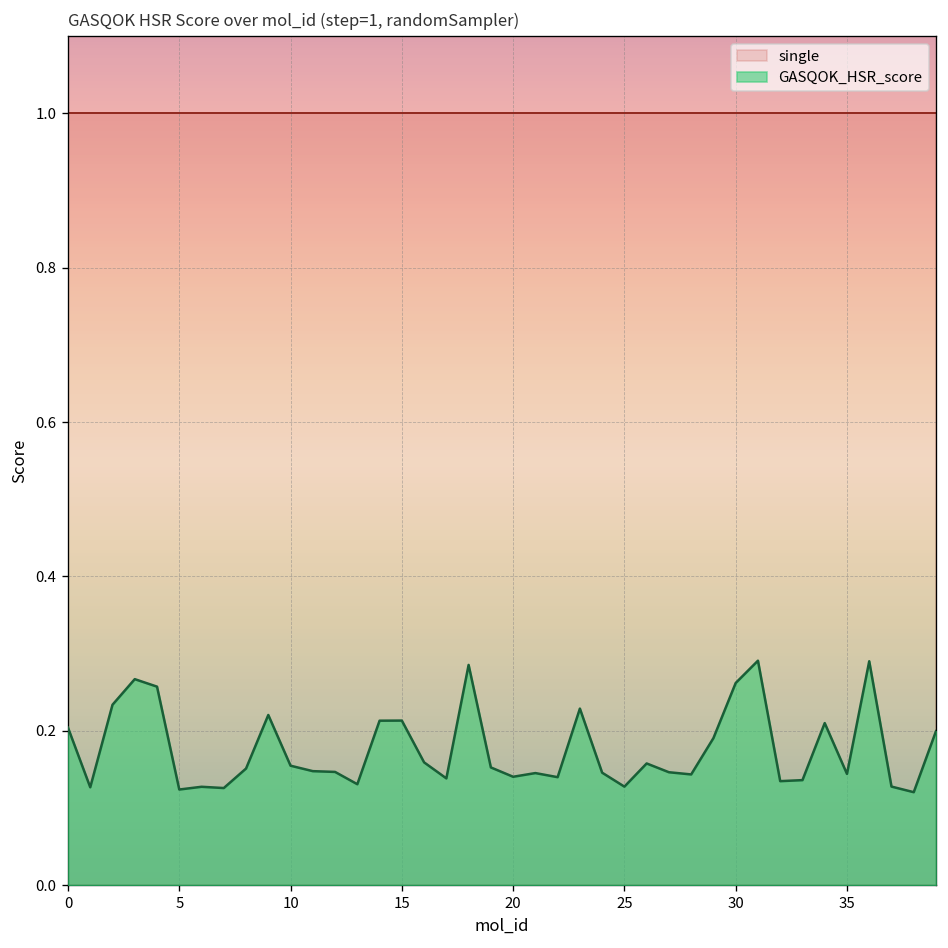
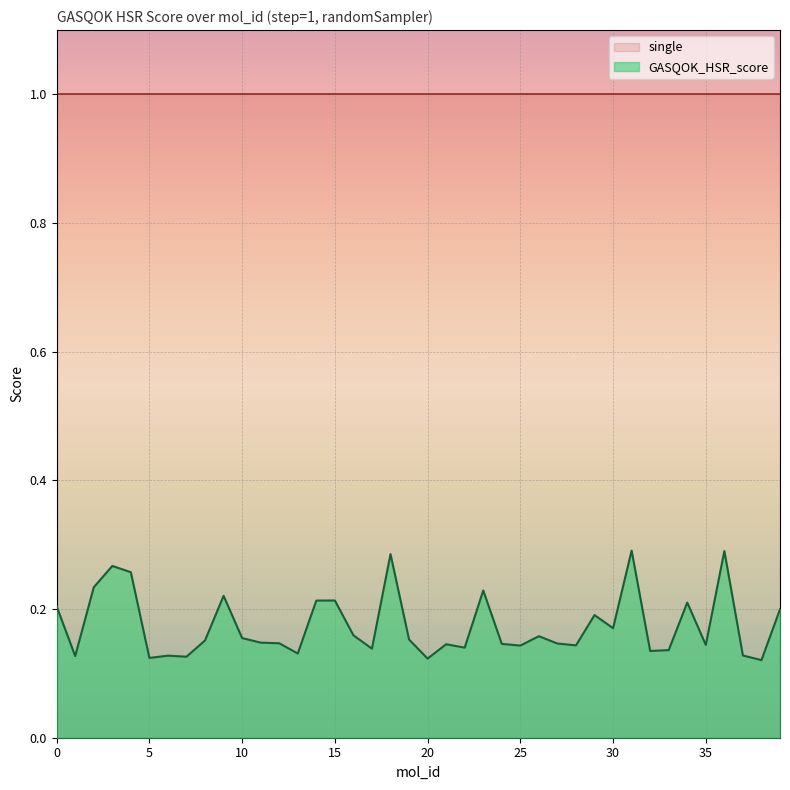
GASQOK_HSR_score, 20: 0.14 -> 0.12
GASQOK_HSR_score, 25: 0.13 -> 0.14
GASQOK_HSR_score, 30: 0.26 -> 0.17
